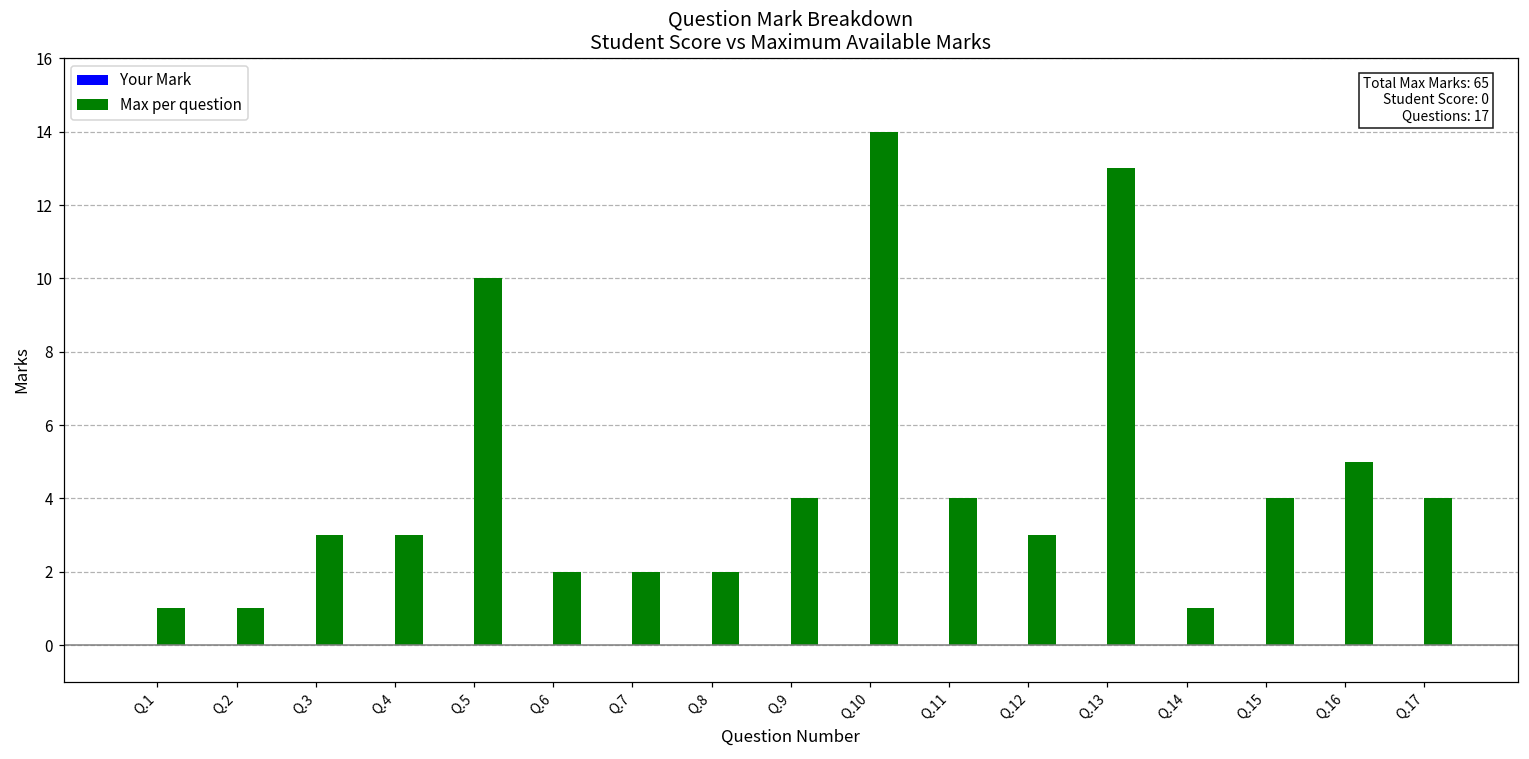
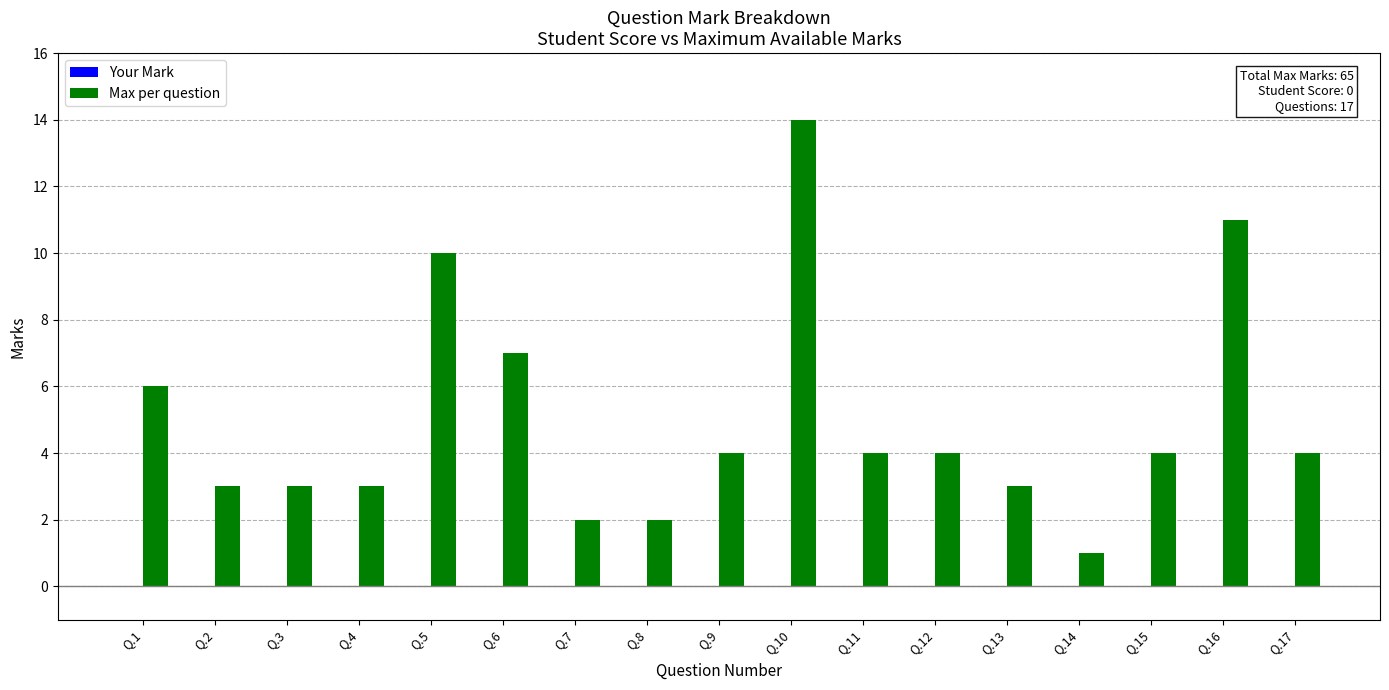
Max per question, Q.1: 1 -> 6
Max per question, Q.2: 1 -> 3
Max per question, Q.6: 2 -> 7
Max per question, Q.12: 3 -> 4
Max per question, Q.13: 13 -> 3
Max per question, Q.16: 5 -> 11
